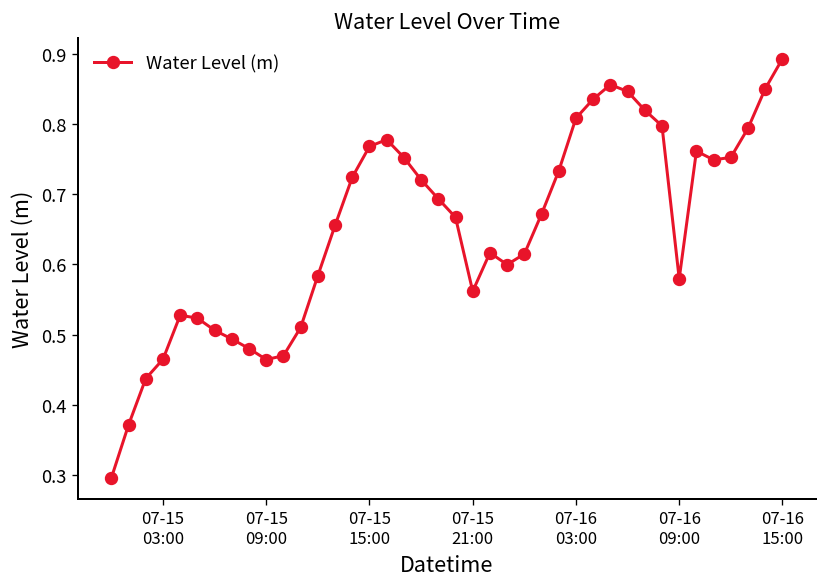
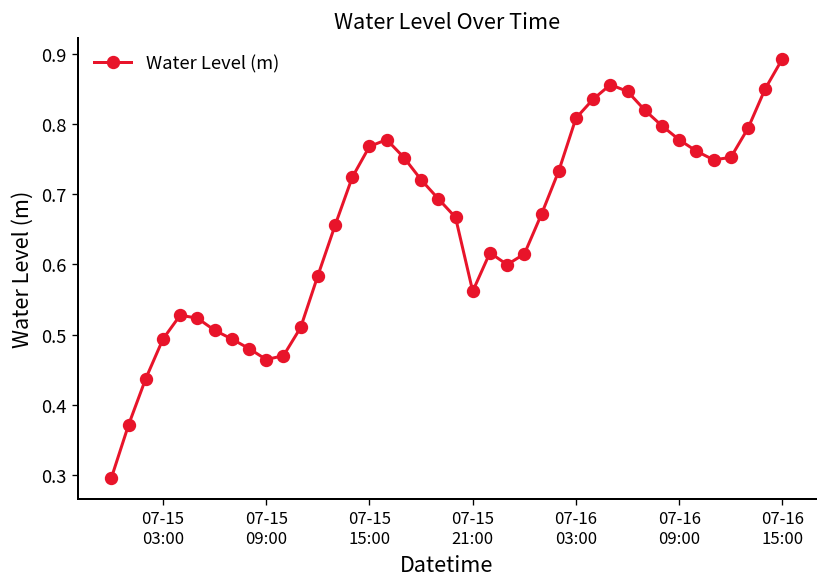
07-15 03:00: 0.46 -> 0.49
07-16 09:00: 0.58 -> 0.78
